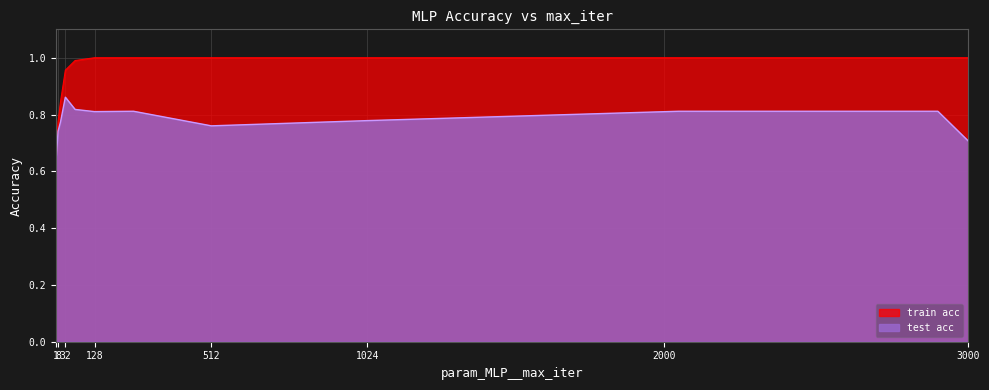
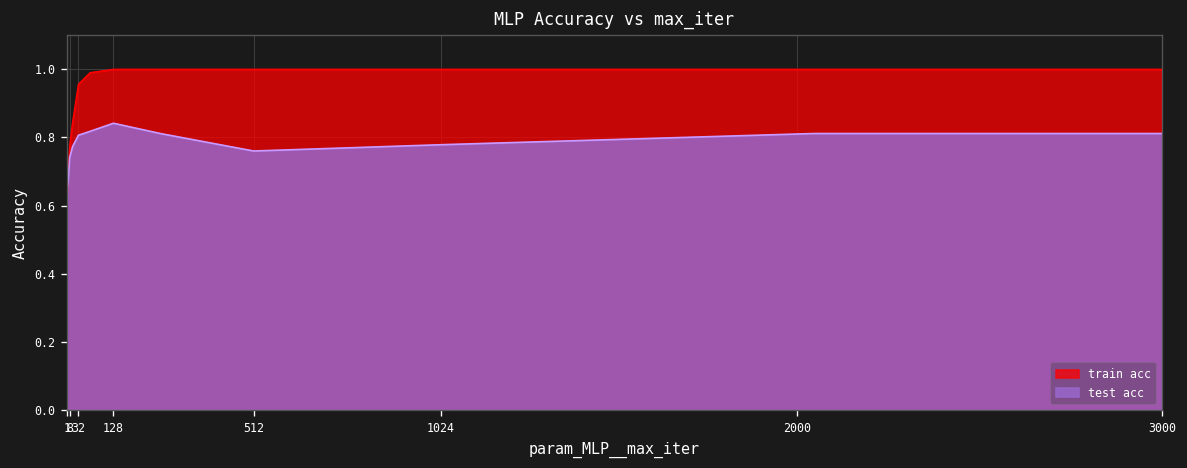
test acc, 32: 0.86 -> 0.81
test acc, 128: 0.81 -> 0.84
test acc, 3000: 0.71 -> 0.81
